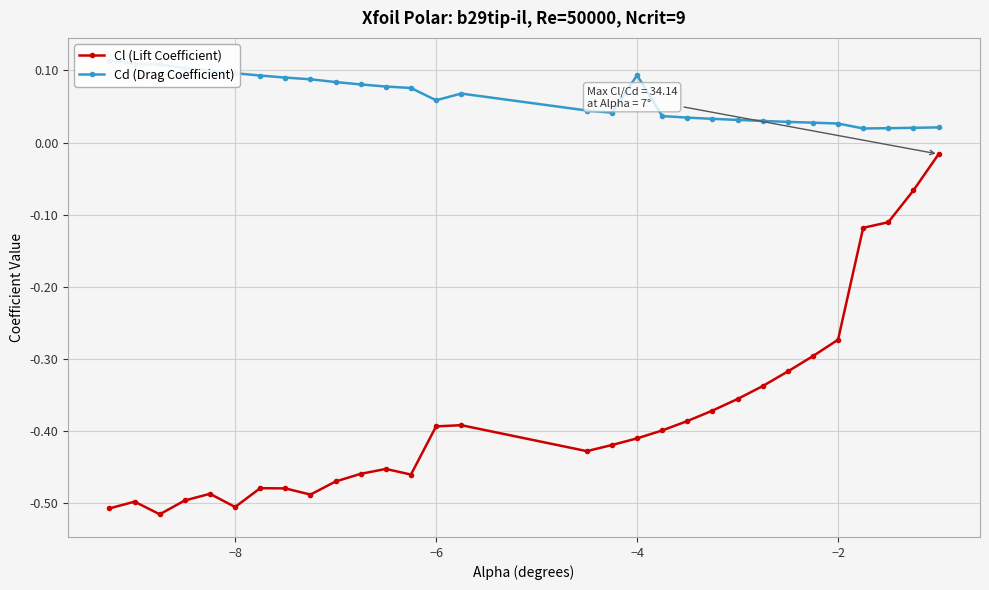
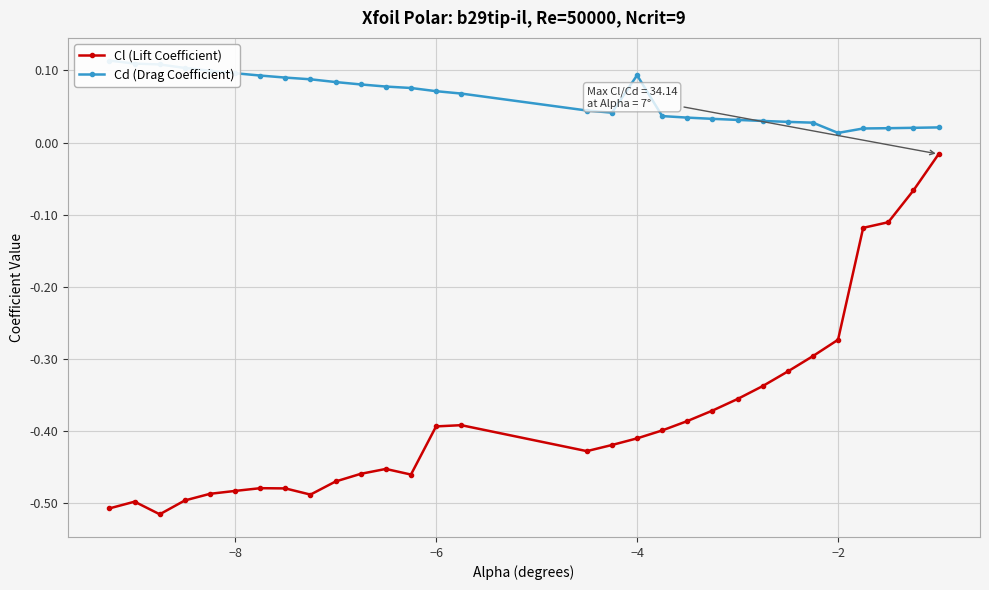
Cl (Lift Coefficient), −8: -0.51 -> -0.48
Cd (Drag Coefficient), −6: 0.06 -> 0.07
Cd (Drag Coefficient), −2: 0.03 -> 0.01
